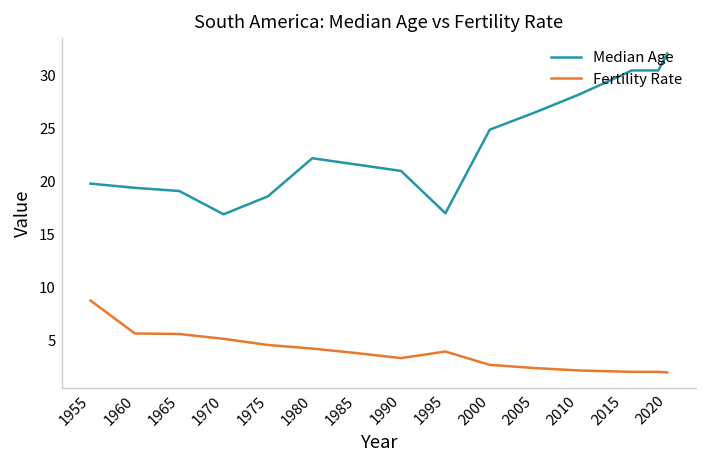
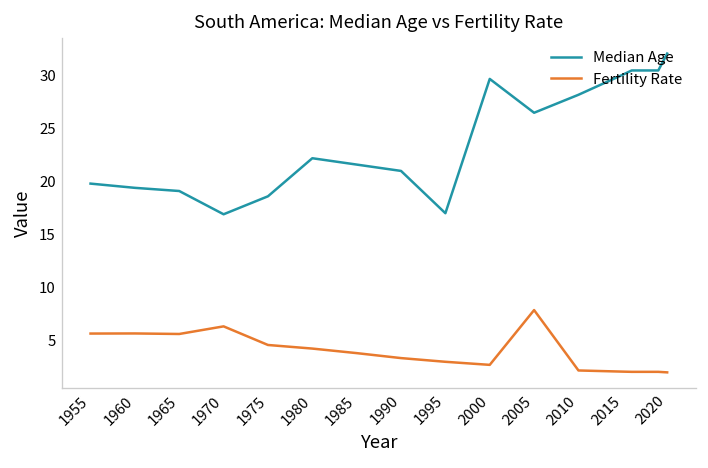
Fertility Rate, 1955: 9 -> 6
Fertility Rate, 1970: 5 -> 6
Fertility Rate, 1995: 4 -> 3
Median Age, 2000: 25 -> 30
Fertility Rate, 2005: 2 -> 8
